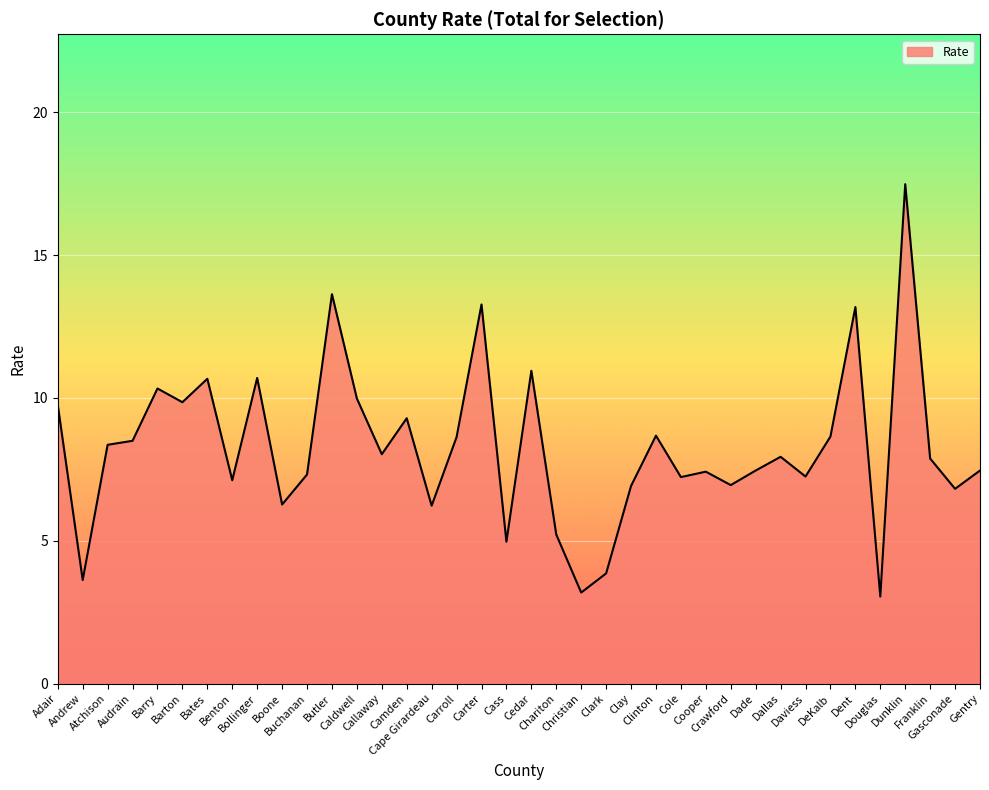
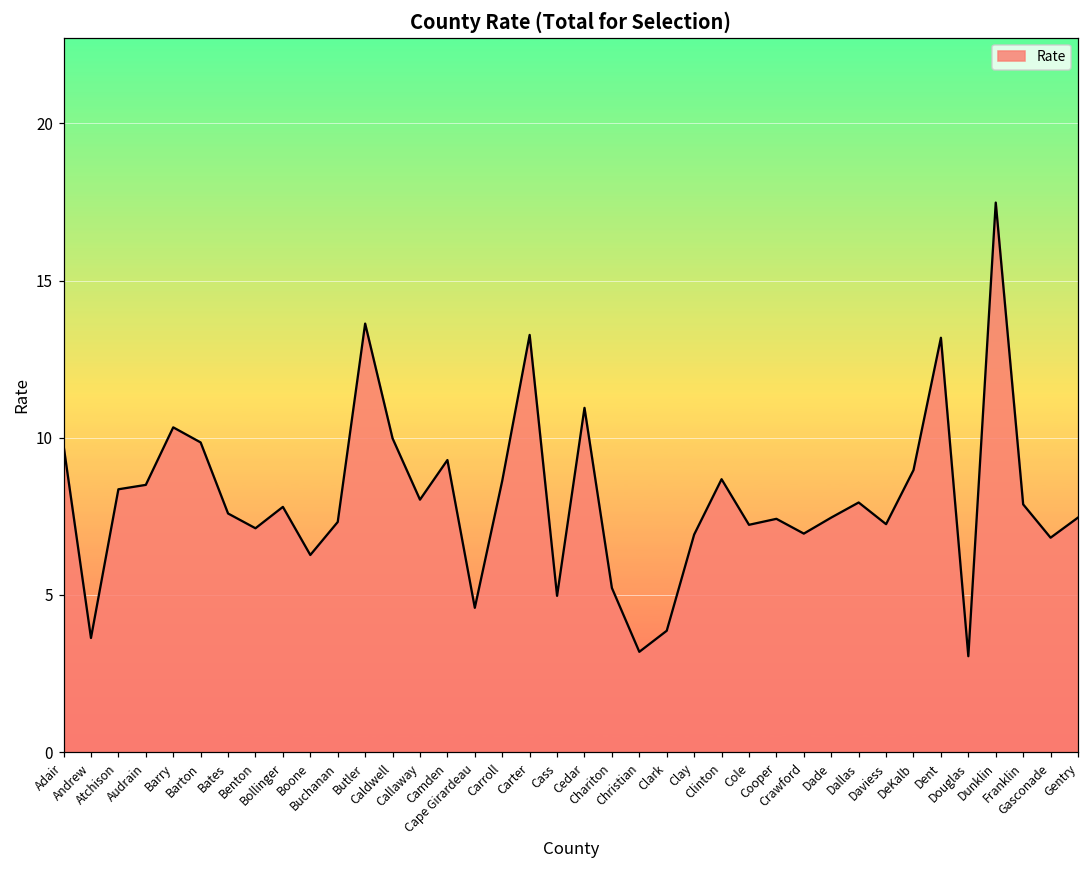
Bates: 10.7 -> 7.6
Bollinger: 10.7 -> 7.8
Cape Girardeau: 6.2 -> 4.6
DeKalb: 8.7 -> 9.0
